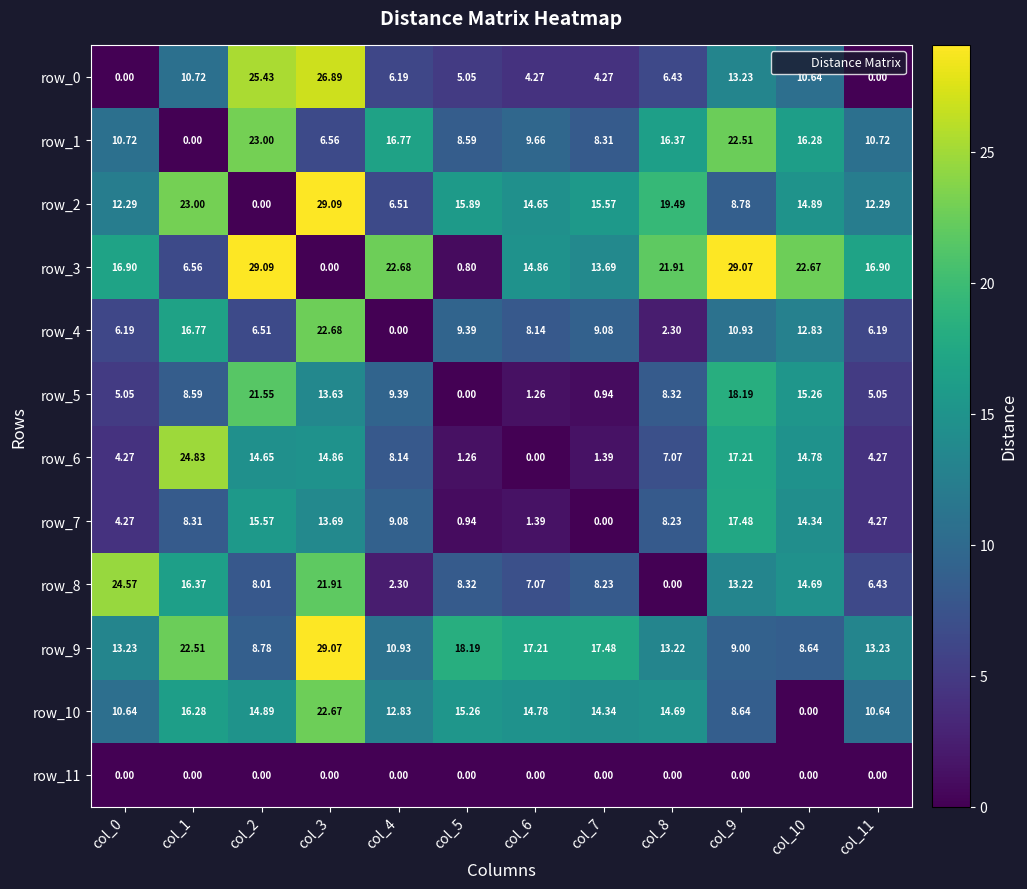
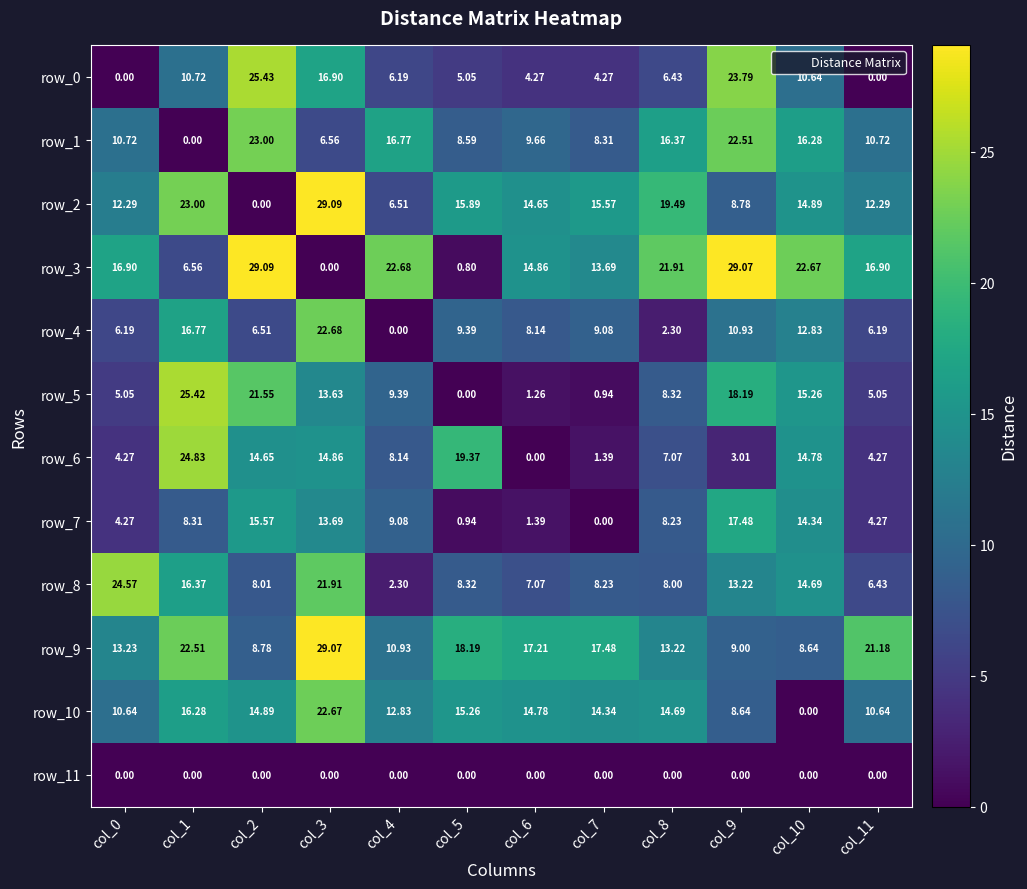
row_0, col_3: 26.89 -> 16.90
row_0, col_9: 13.23 -> 23.79
row_5, col_1: 8.59 -> 25.42
row_6, col_5: 1.26 -> 19.37
row_6, col_9: 17.21 -> 3.01
row_8, col_8: 0.00 -> 8.00
row_9, col_11: 13.23 -> 21.18
